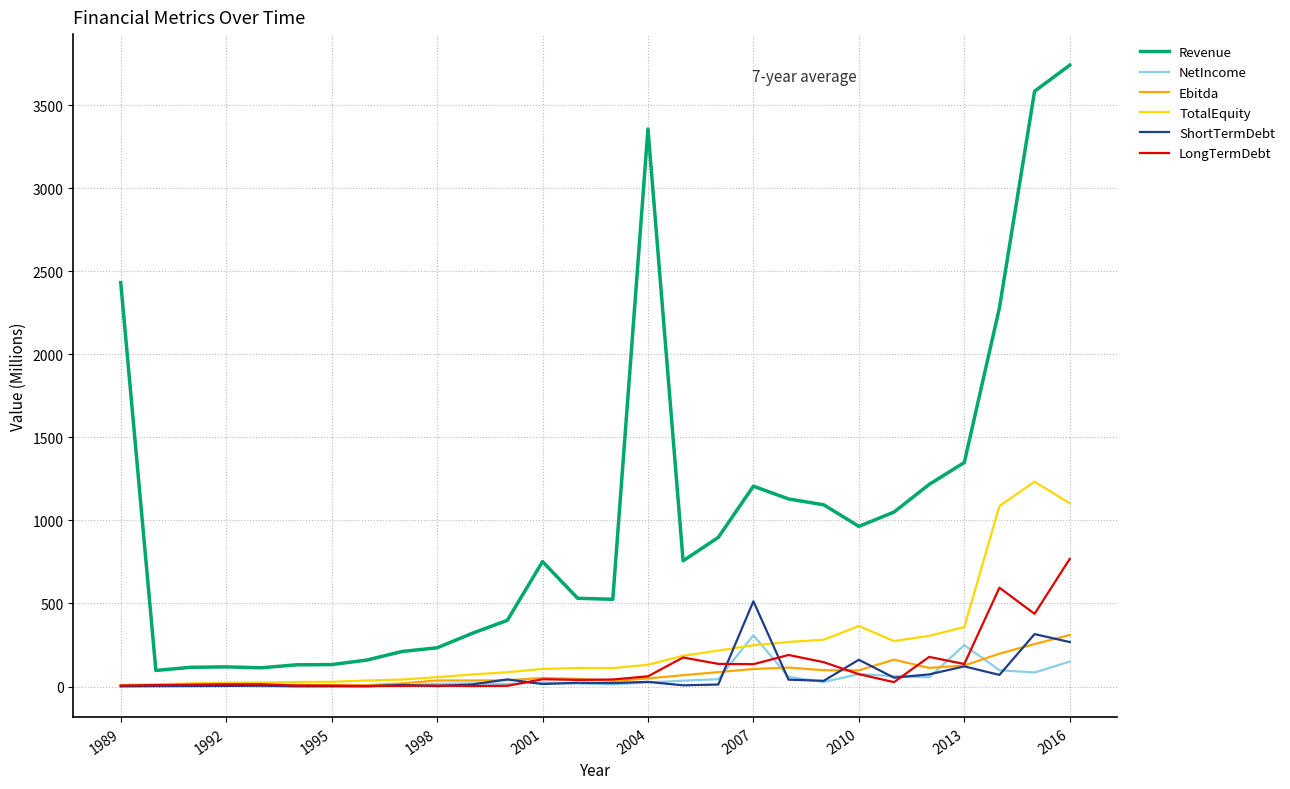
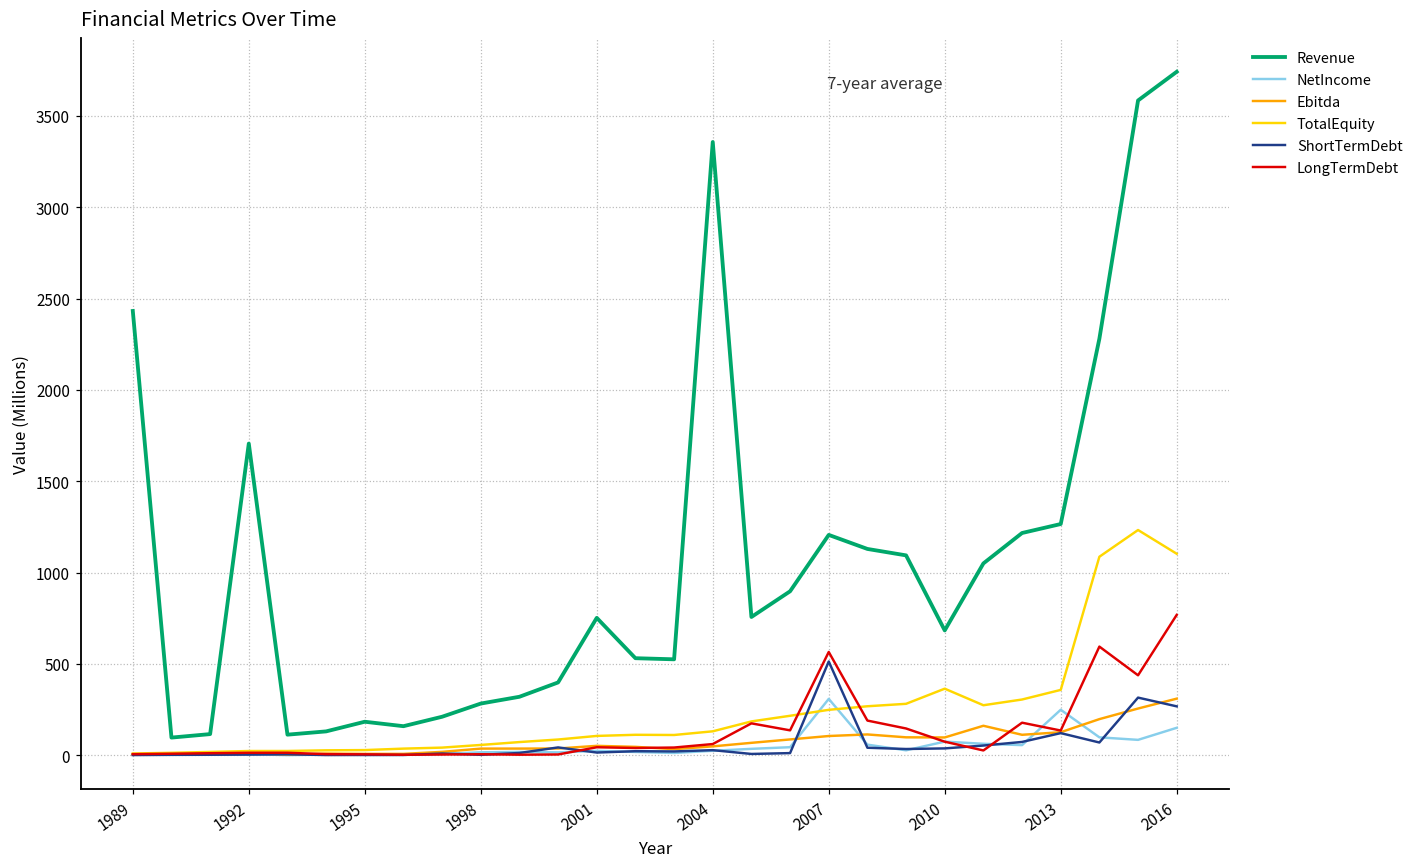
Revenue, 1992: 120 -> 1710
Revenue, 1995: 130 -> 180
Revenue, 1998: 230 -> 280
LongTermDebt, 2007: 130 -> 570
Revenue, 2010: 960 -> 680
ShortTermDebt, 2010: 160 -> 40
Revenue, 2013: 1350 -> 1270
